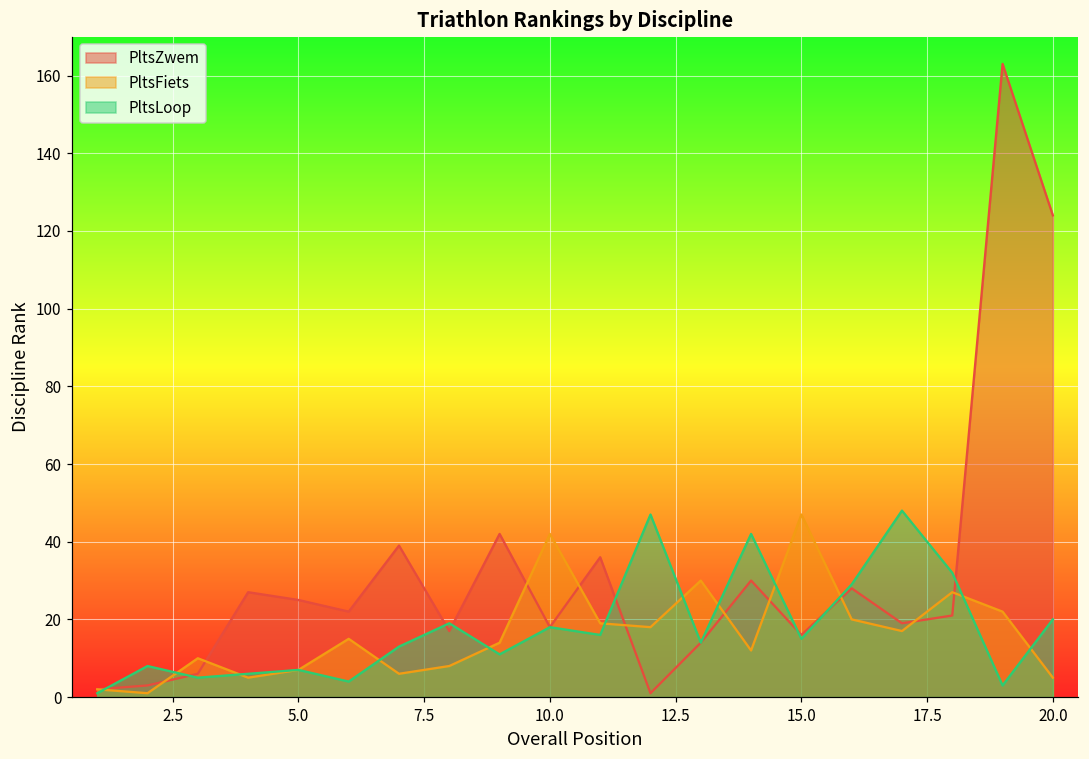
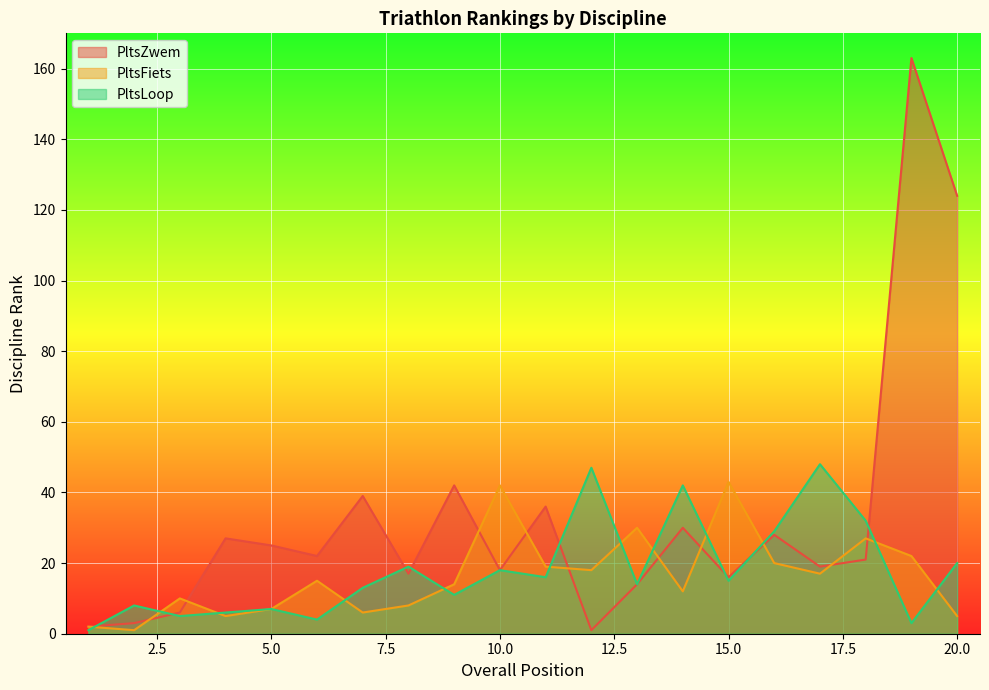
PltsFiets, 15.0: 47 -> 43
